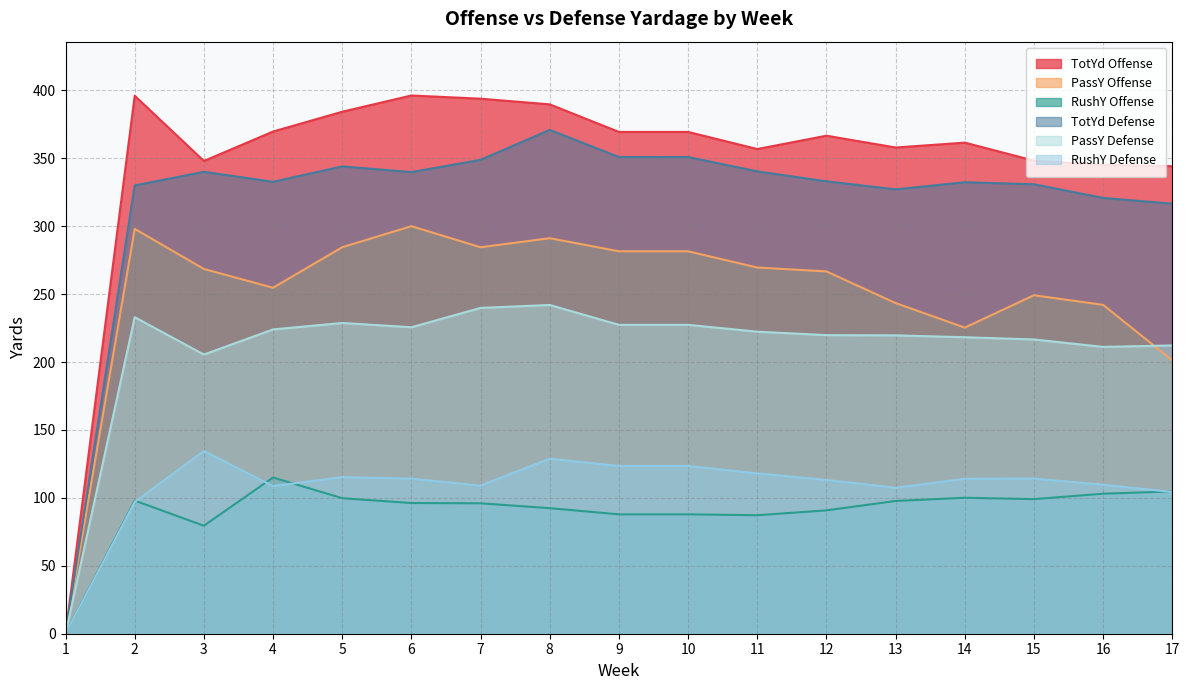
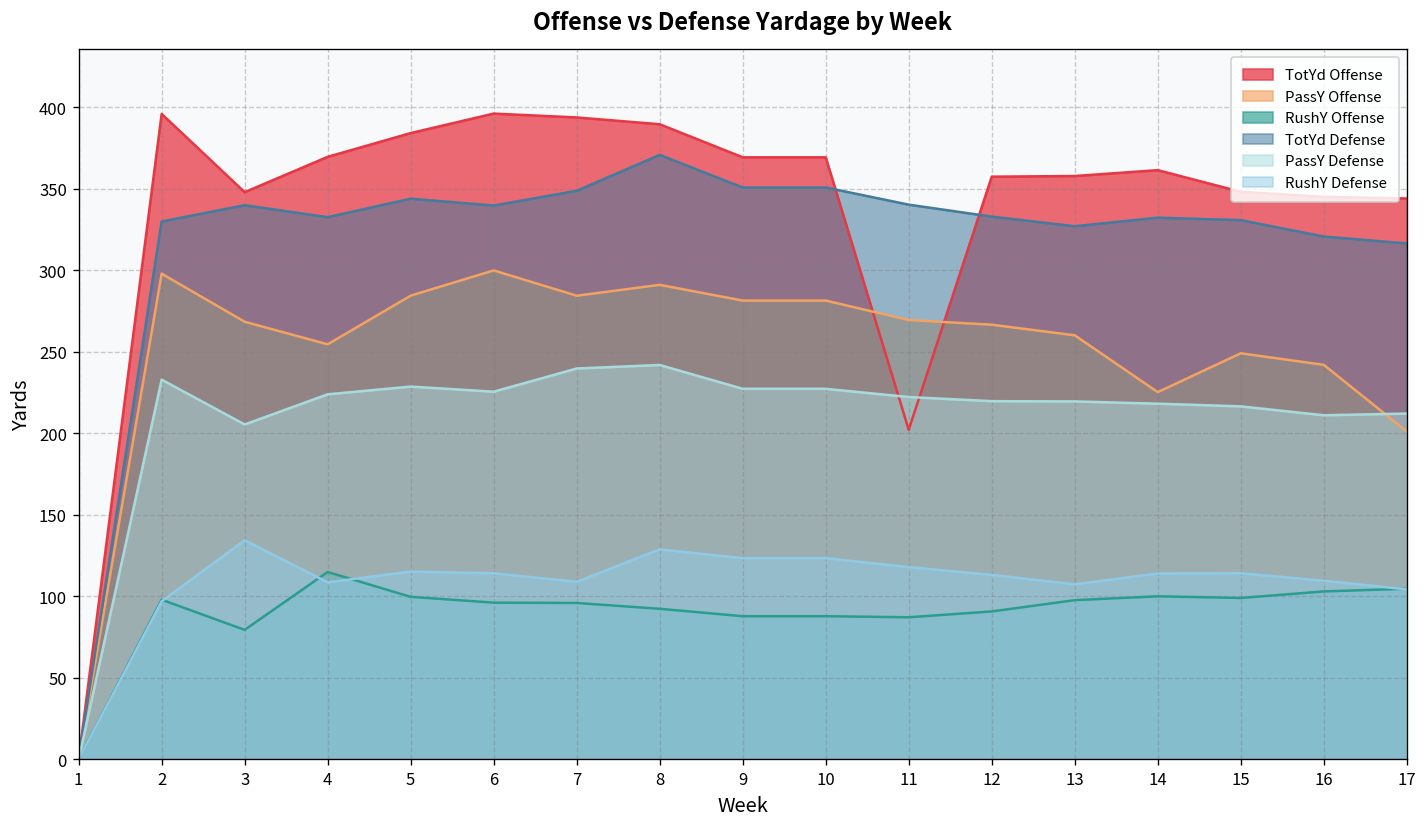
TotYd Offense, 11: 357 -> 202
TotYd Offense, 12: 367 -> 358
PassY Offense, 13: 243 -> 260
